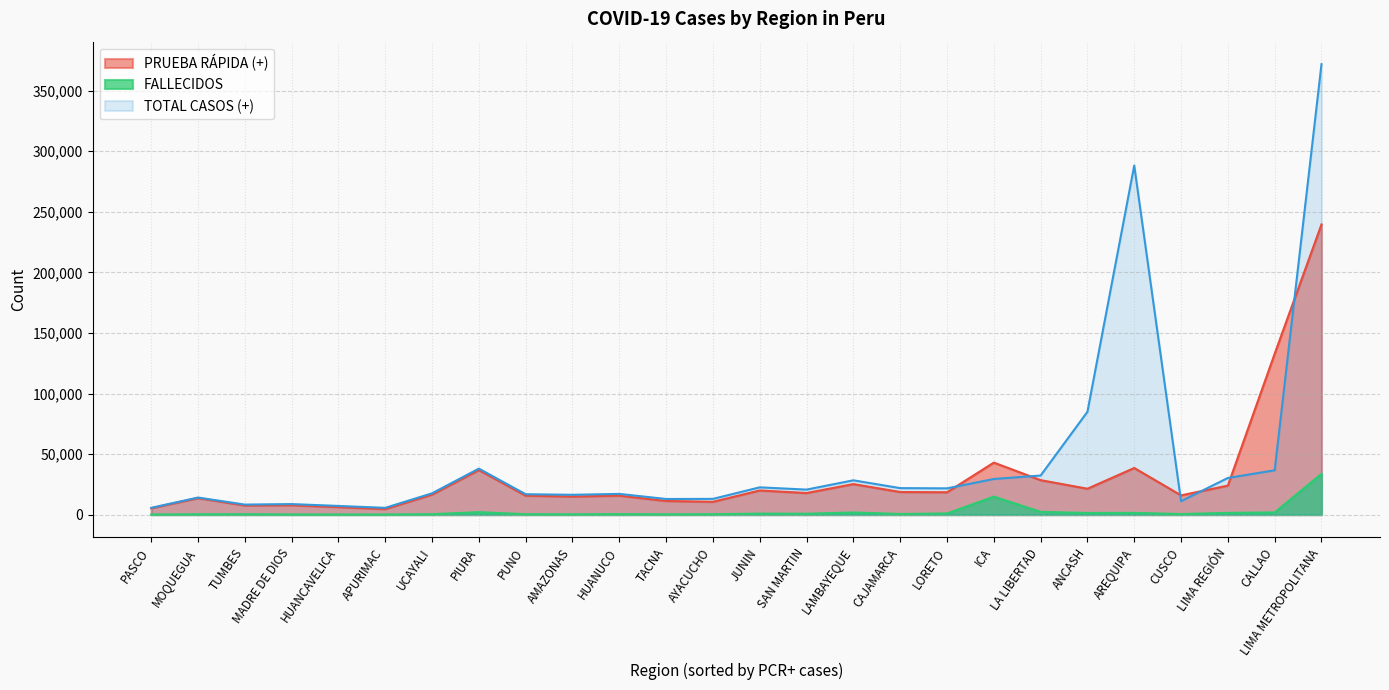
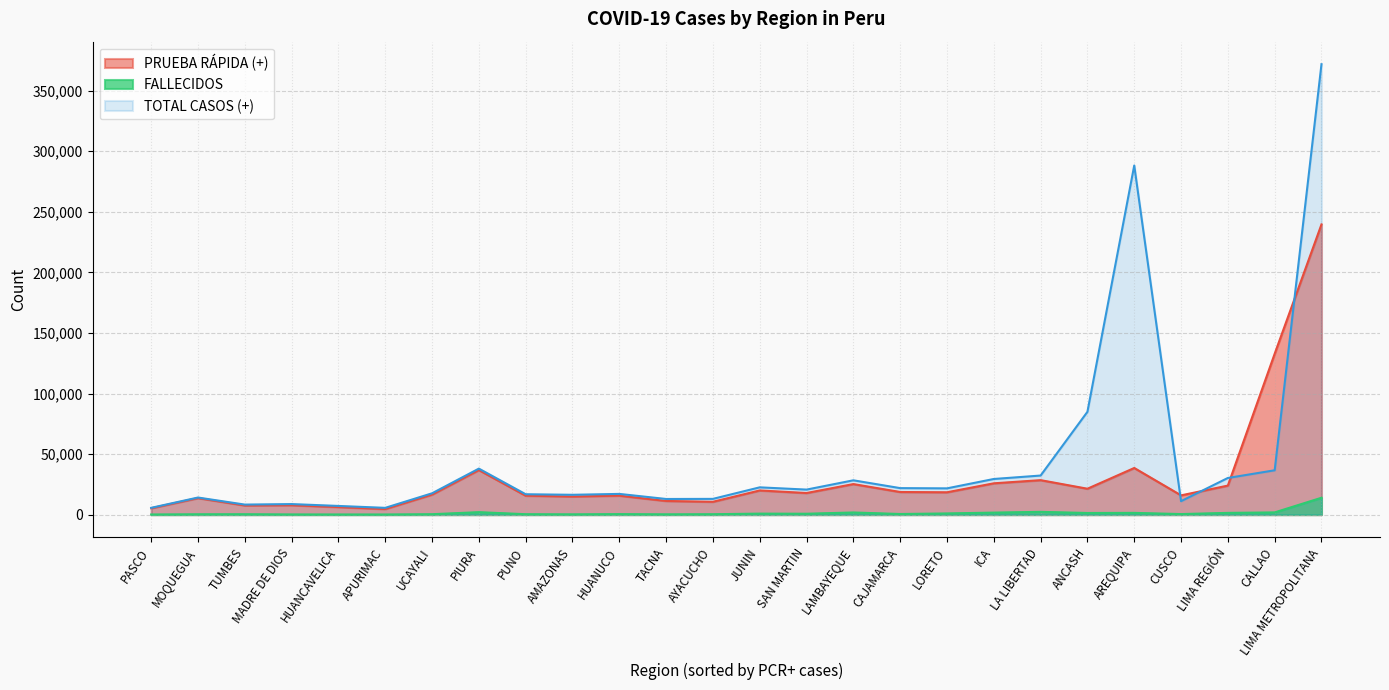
PRUEBA RÁPIDA (+), ICA: 43,000 -> 26,000
FALLECIDOS, ICA: 15,000 -> 2,000
FALLECIDOS, LIMA METROPOLITANA: 34,000 -> 14,000
